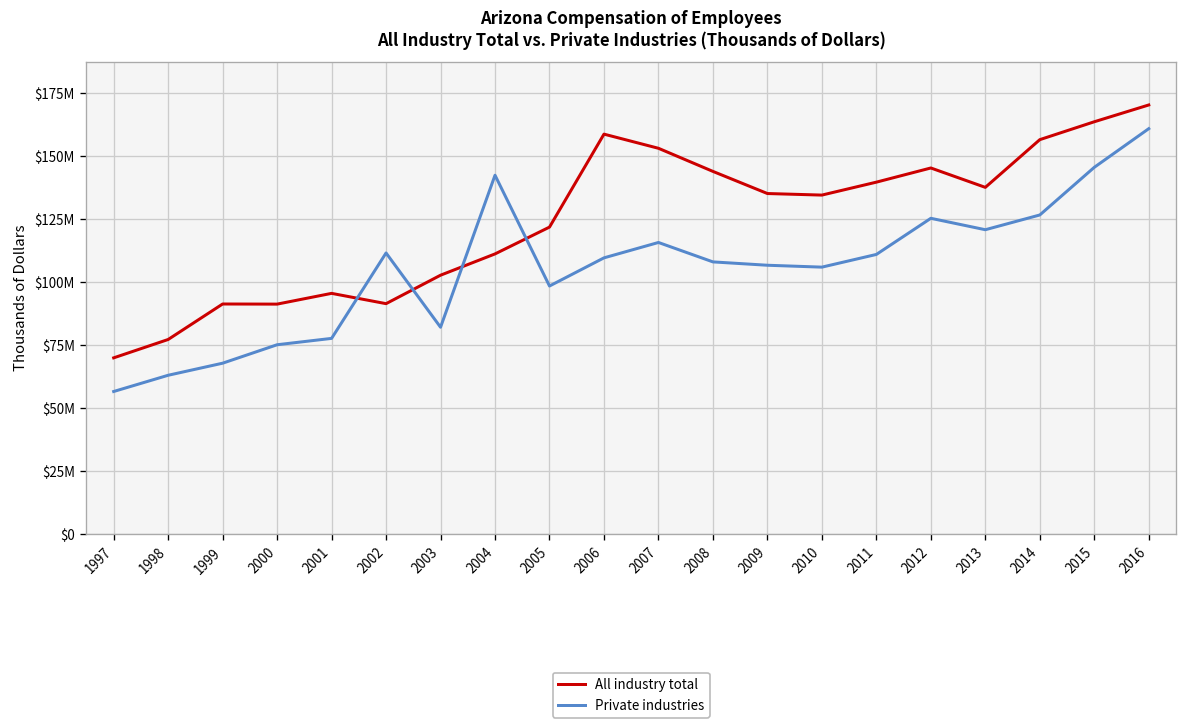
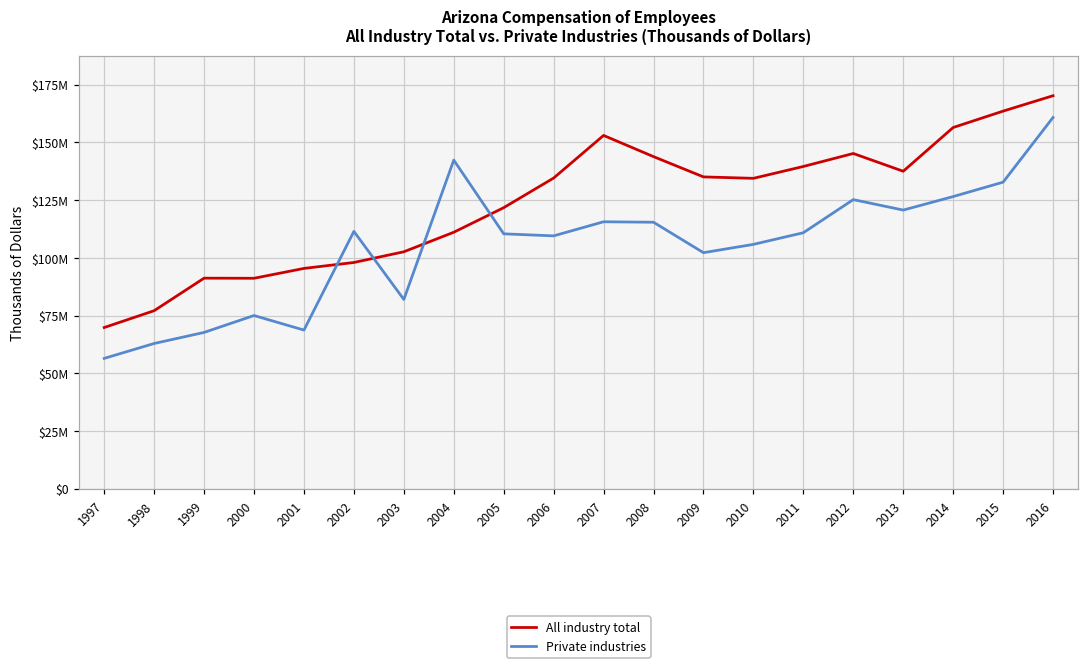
Private industries, 2001: $78000000 -> $69000000
All industry total, 2002: $91000000 -> $98000000
Private industries, 2005: $98000000 -> $110000000
All industry total, 2006: $159000000 -> $135000000
Private industries, 2008: $108000000 -> $115000000
Private industries, 2009: $107000000 -> $102000000
Private industries, 2015: $146000000 -> $133000000
